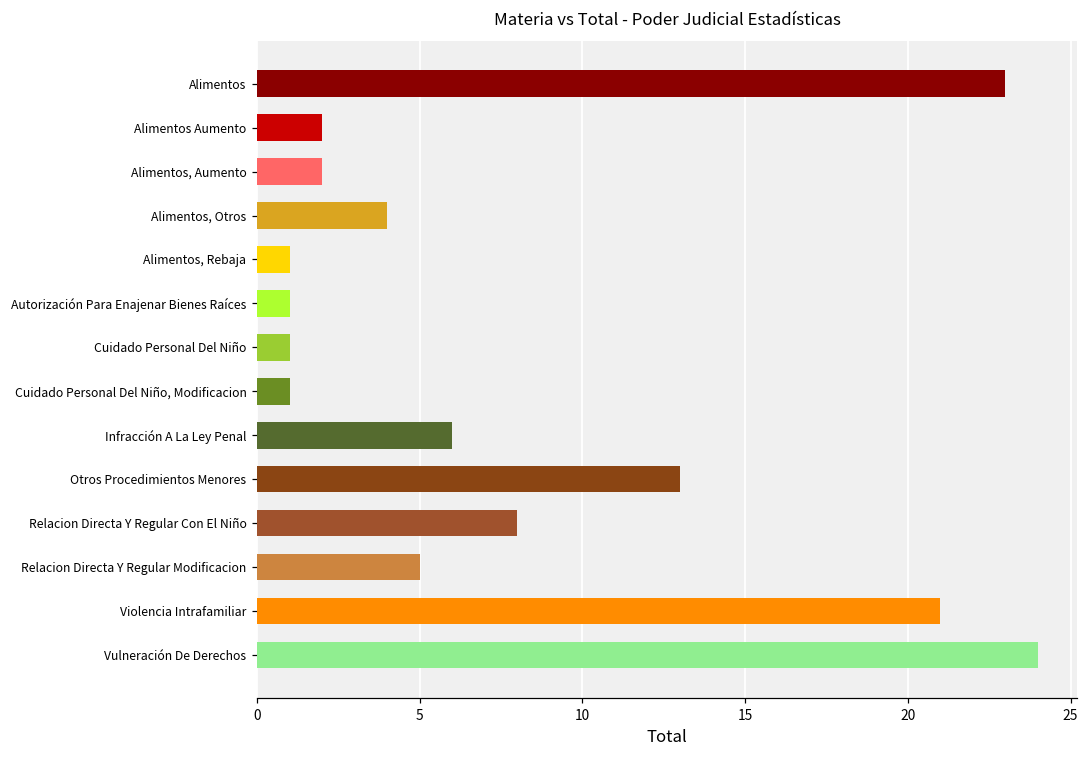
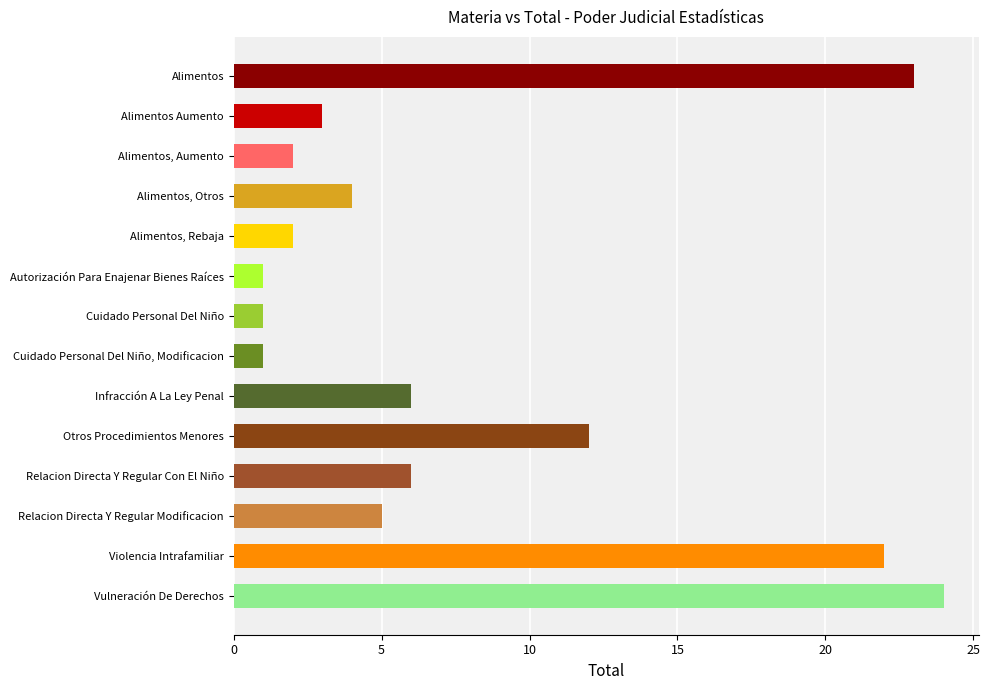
Alimentos Aumento: 2 -> 3
Alimentos, Rebaja: 1 -> 2
Otros Procedimientos Menores: 13 -> 12
Relacion Directa Y Regular Con El Niño: 8 -> 6
Violencia Intrafamiliar: 21 -> 22
